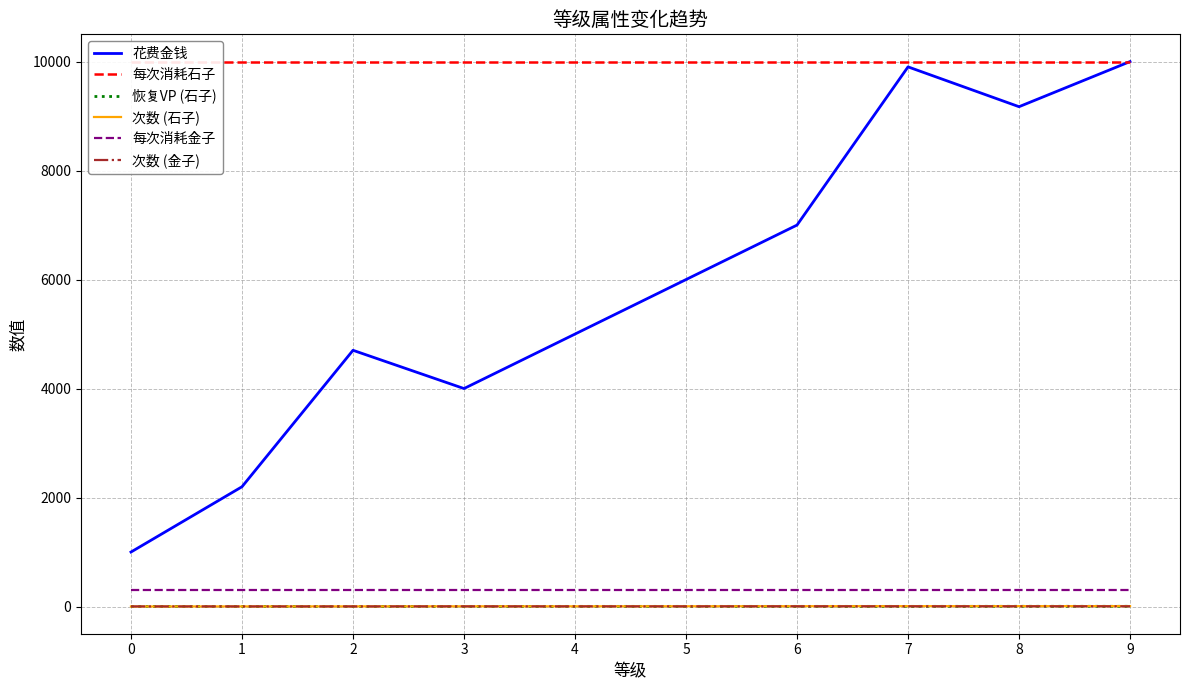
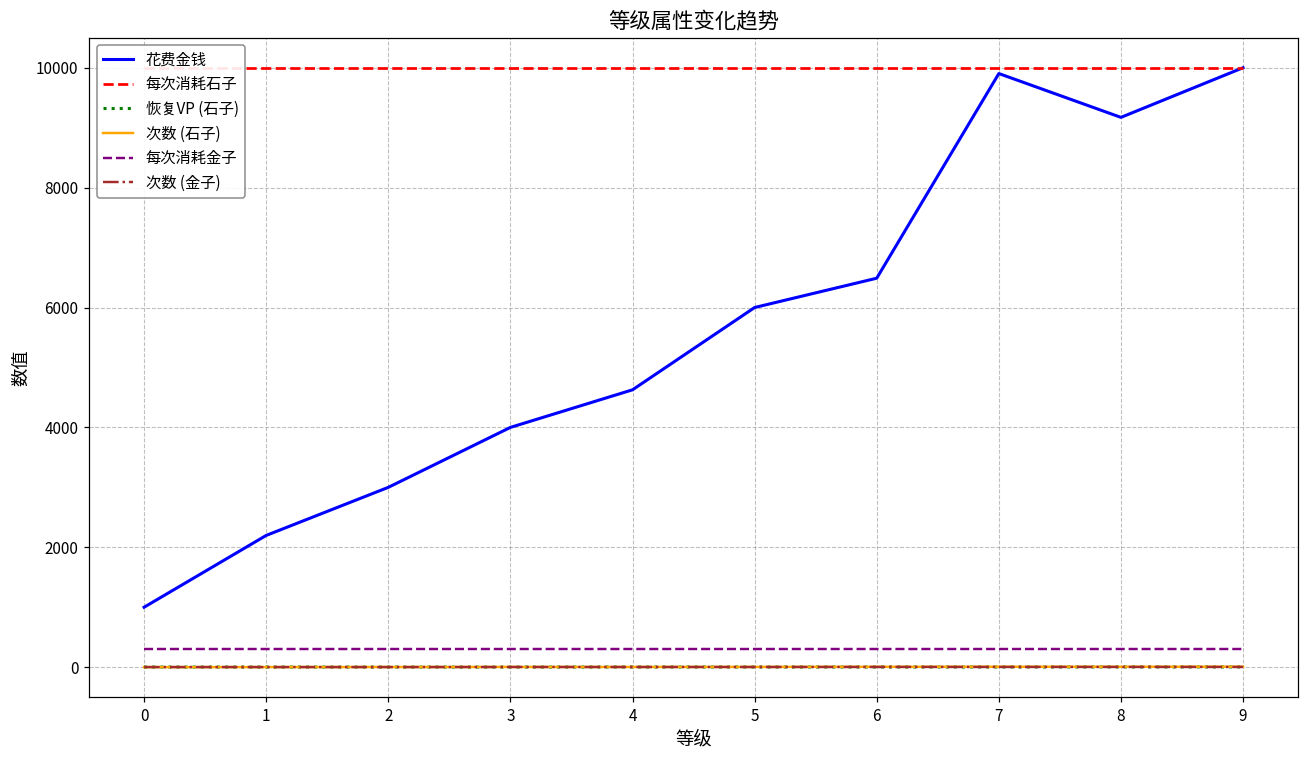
花费金钱, 2: 4700 -> 3000
花费金钱, 4: 5000 -> 4600
花费金钱, 6: 7000 -> 6500
